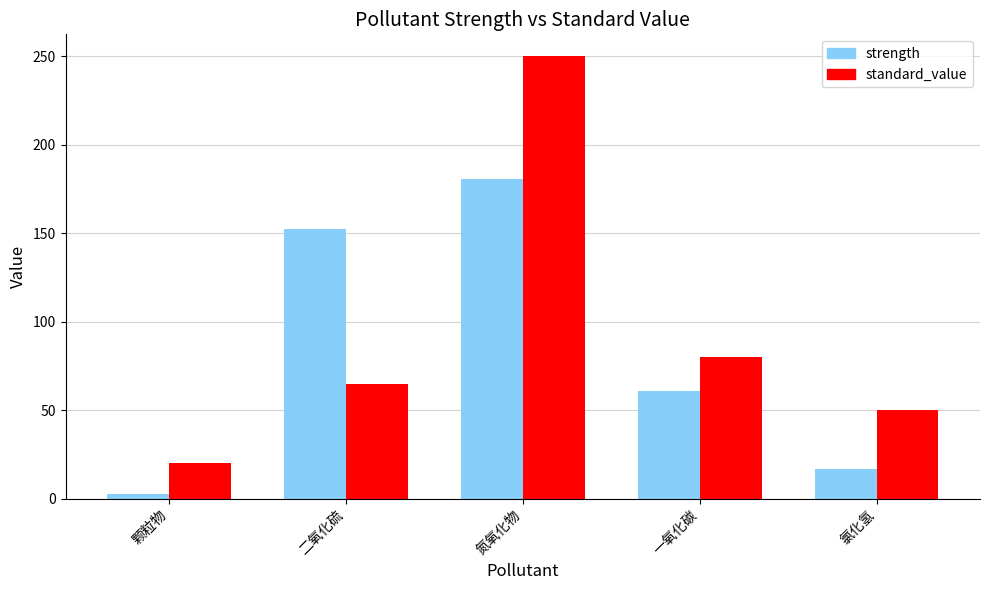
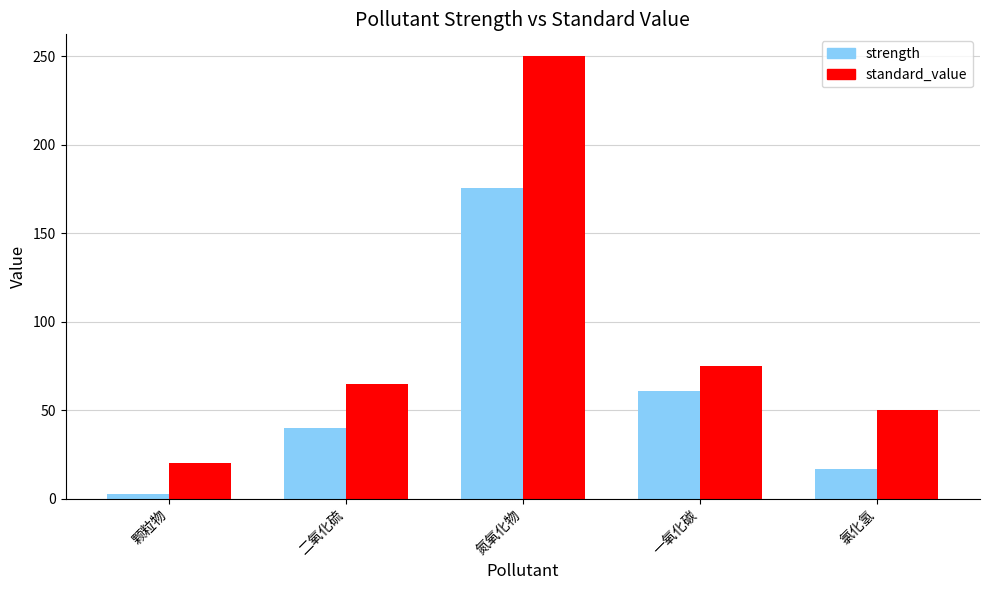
strength, 二氧化硫: 153 -> 40
strength, 氮氧化物: 181 -> 175
standard_value, 一氧化碳: 80 -> 75
